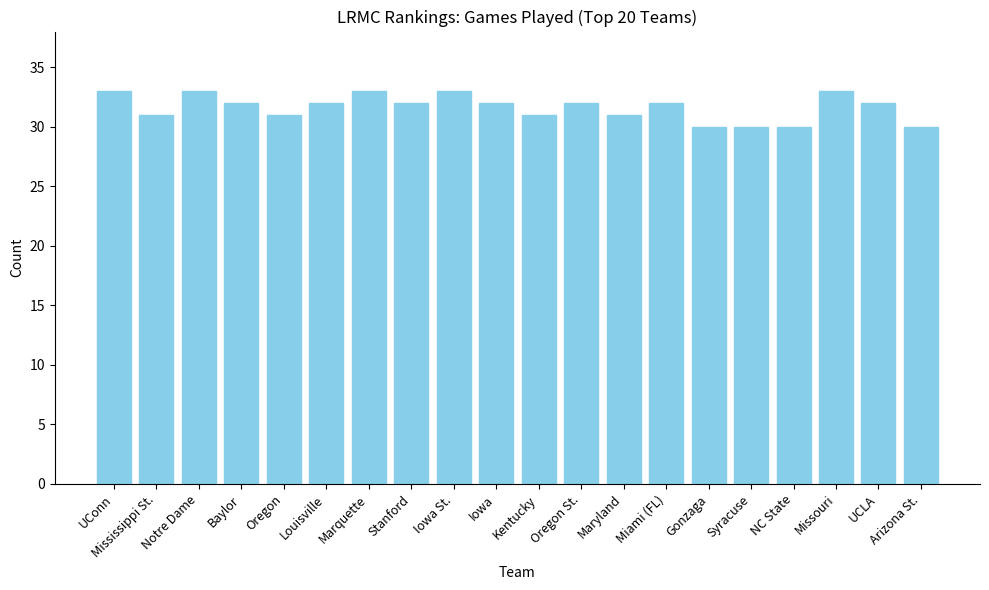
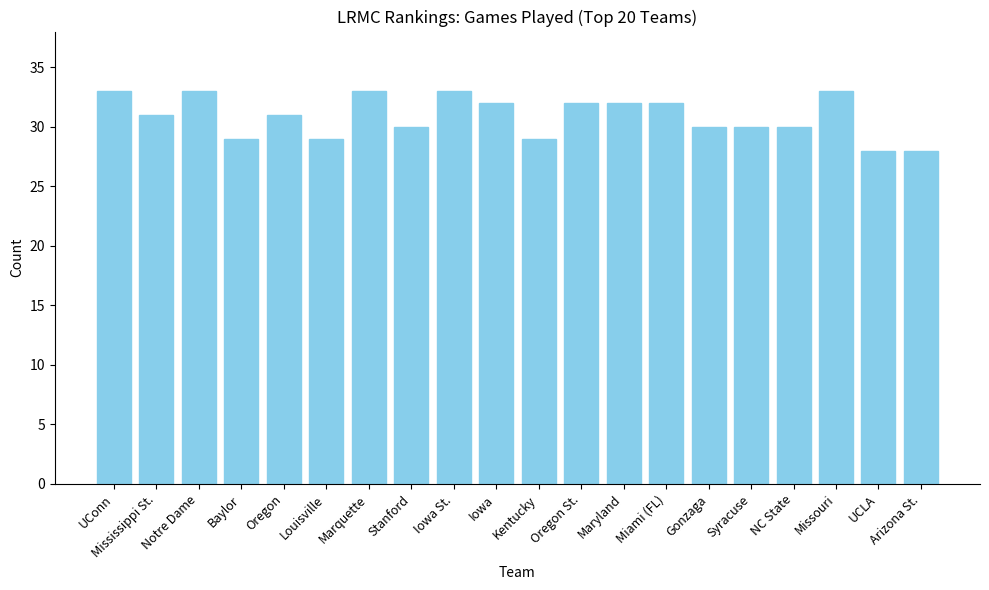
Baylor: 32 -> 29
Louisville: 32 -> 29
Stanford: 32 -> 30
Kentucky: 31 -> 29
Maryland: 31 -> 32
UCLA: 32 -> 28
Arizona St.: 30 -> 28
